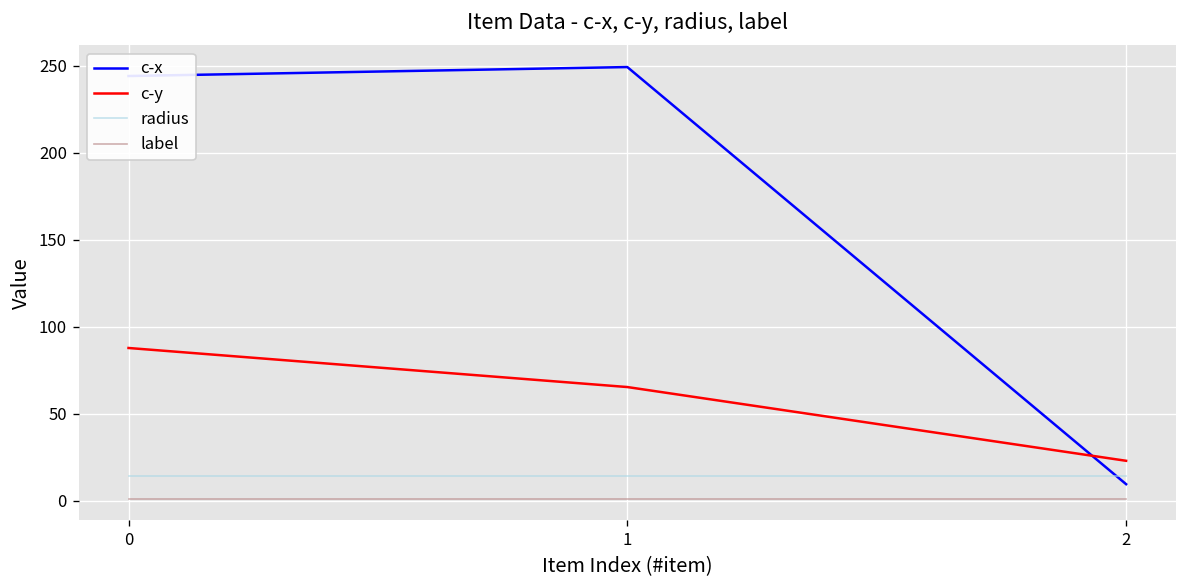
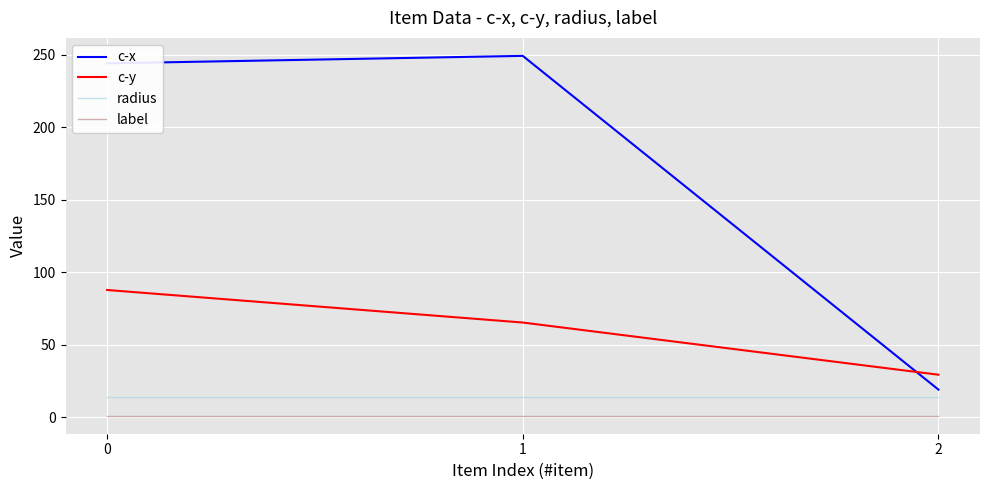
c-x, 2: 9 -> 19
c-y, 2: 23 -> 29
